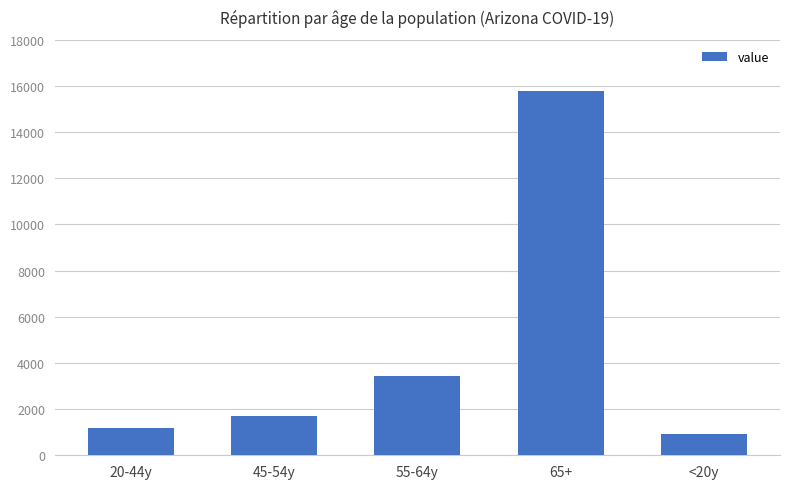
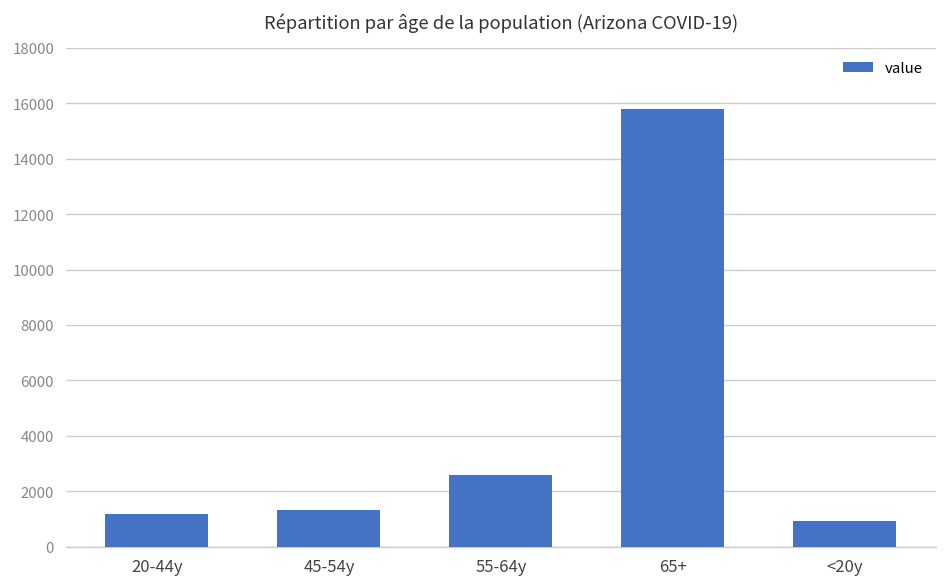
45-54y: 1700 -> 1300
55-64y: 3400 -> 2600
